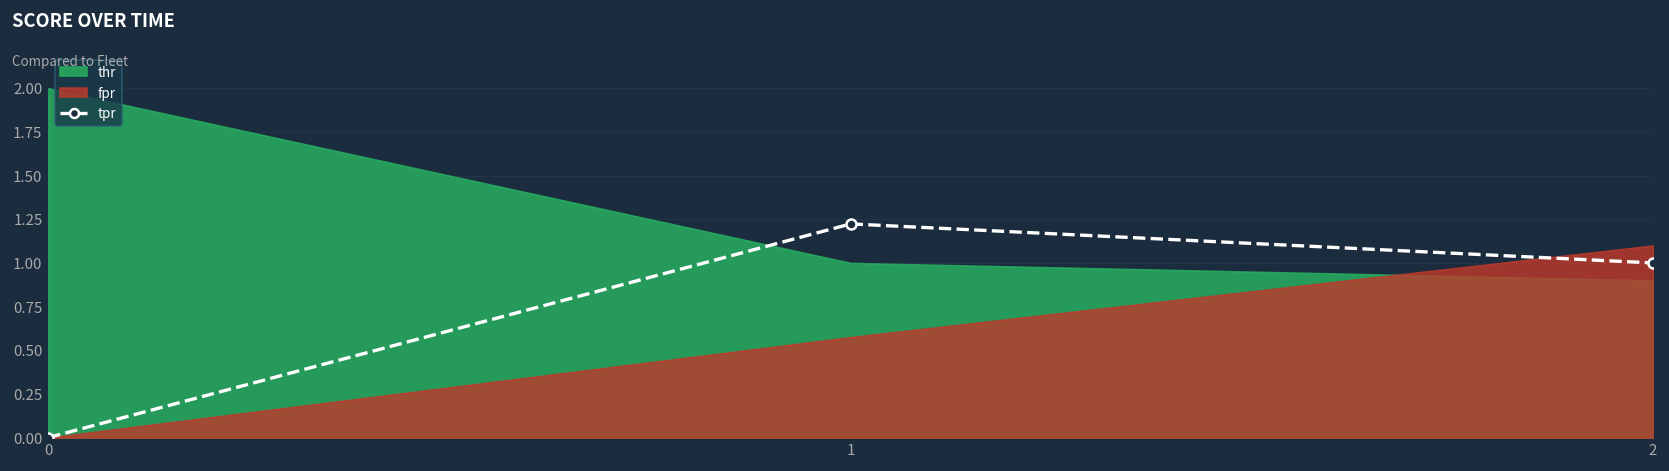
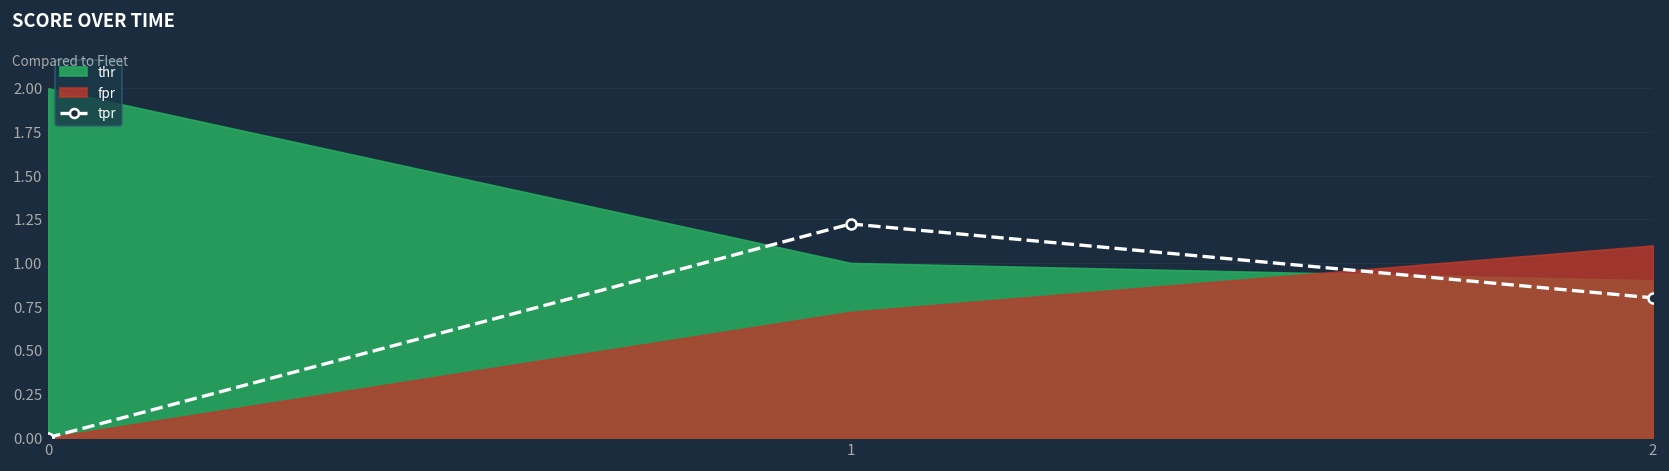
fpr, 1: 0.58 -> 0.72
tpr, 2: 1.0 -> 0.8
